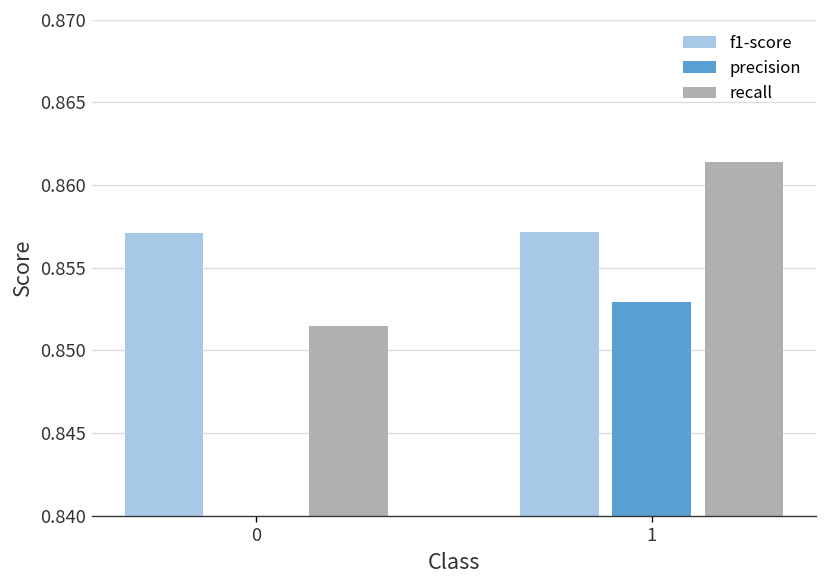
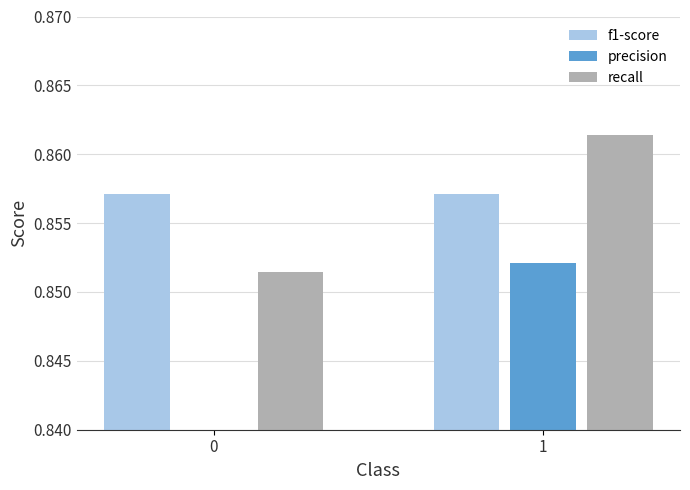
precision, 1: 0.8529 -> 0.8521
